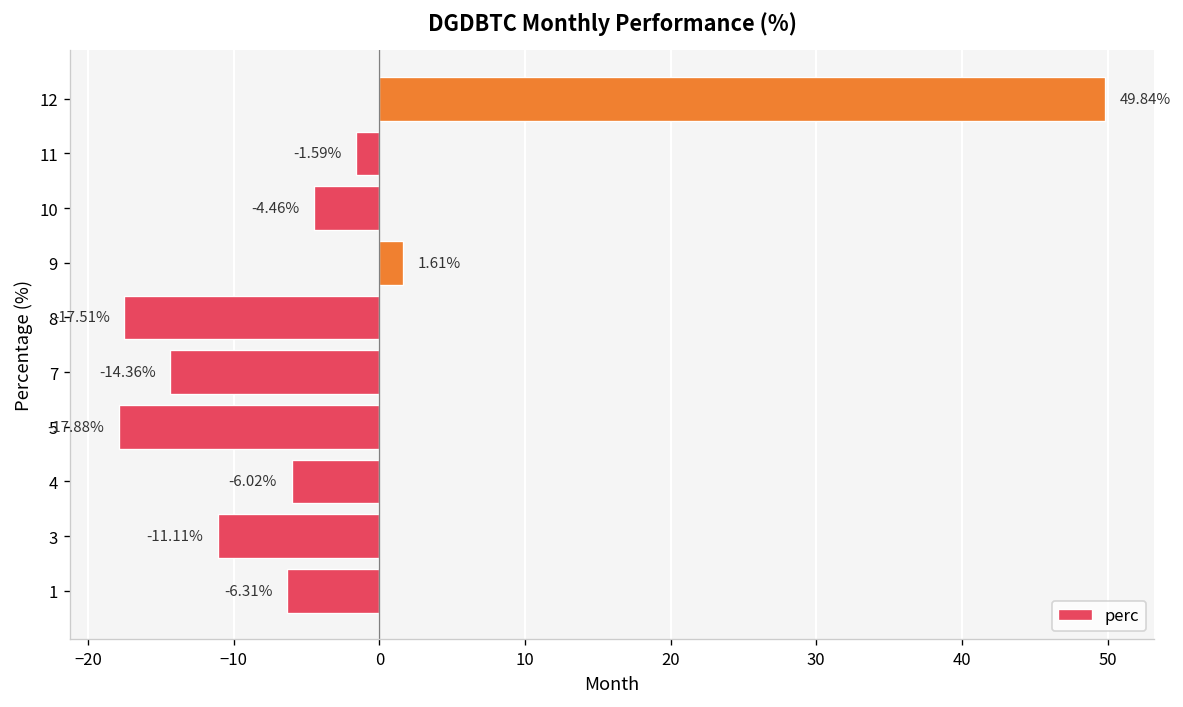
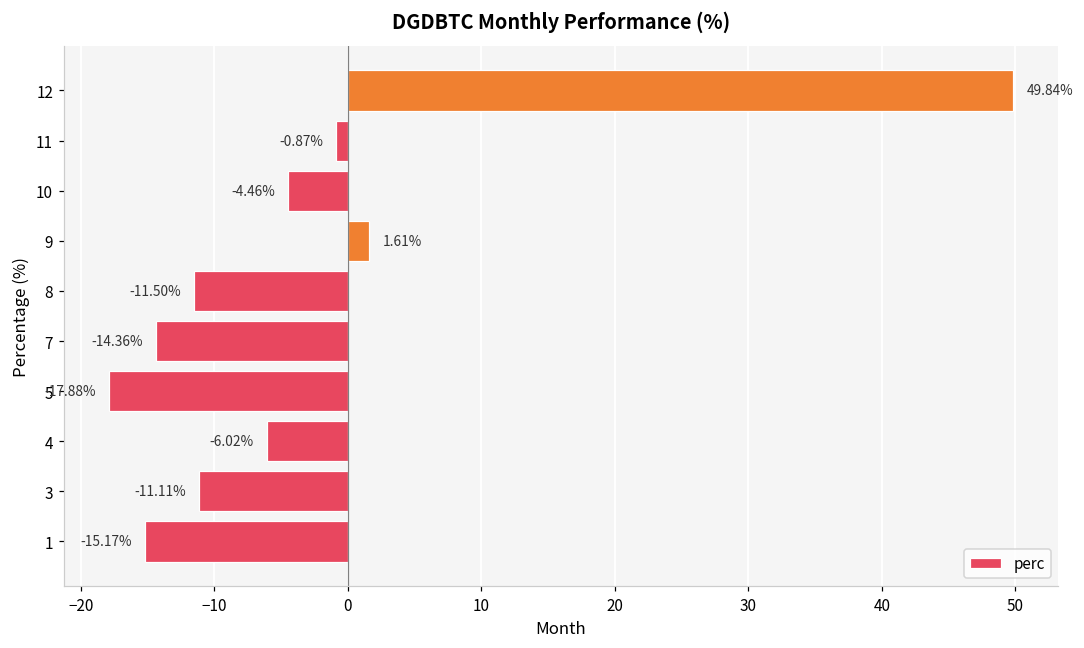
11: -1.59% -> -0.87%
8: -17.51% -> -11.50%
1: -6.31% -> -15.17%
